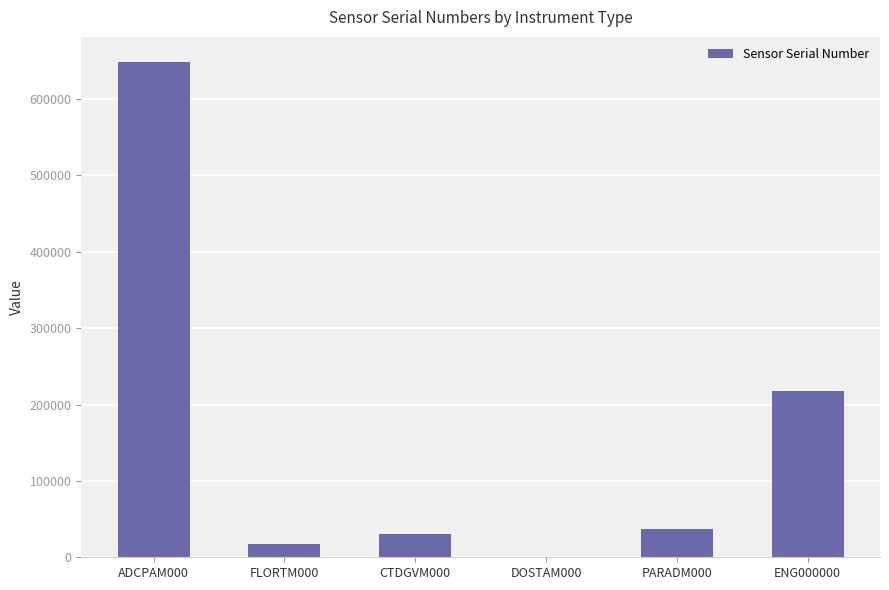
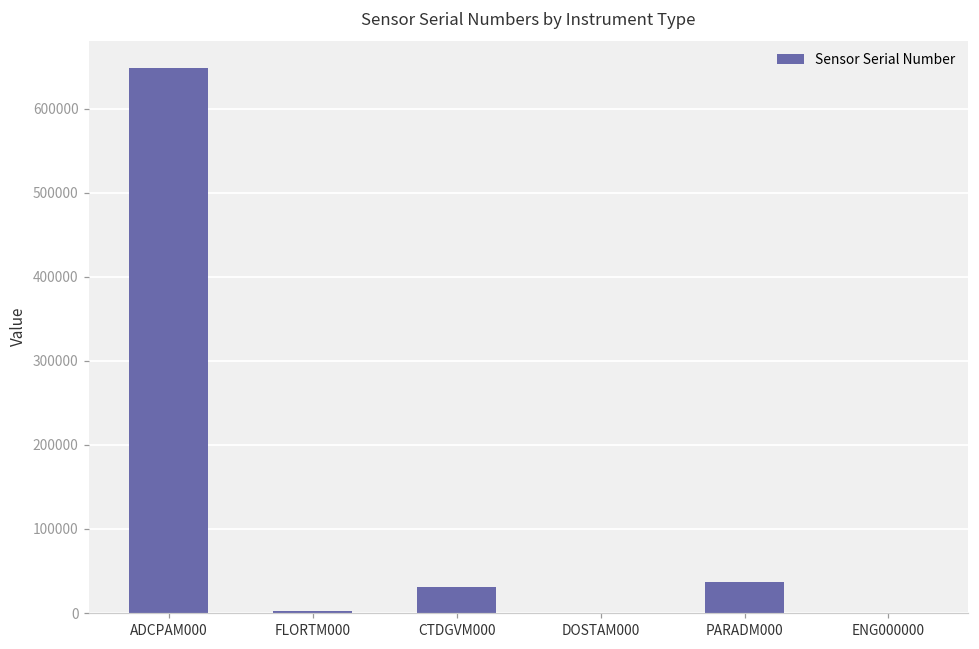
FLORTM000: 20000 -> 0
ENG000000: 220000 -> 0
